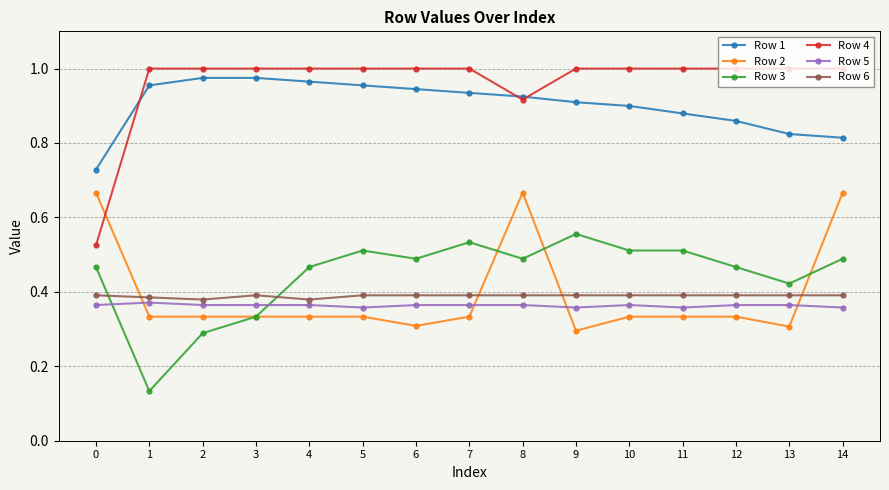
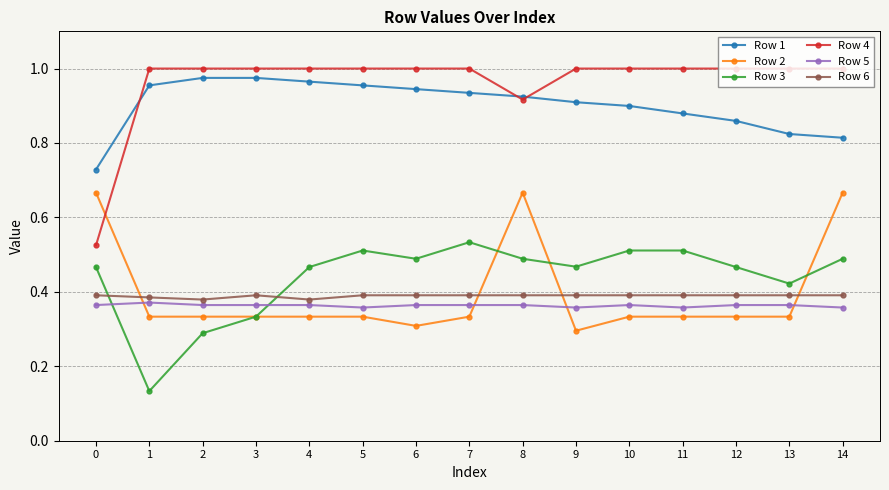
Row 3, 9: 0.56 -> 0.47
Row 2, 13: 0.31 -> 0.33
